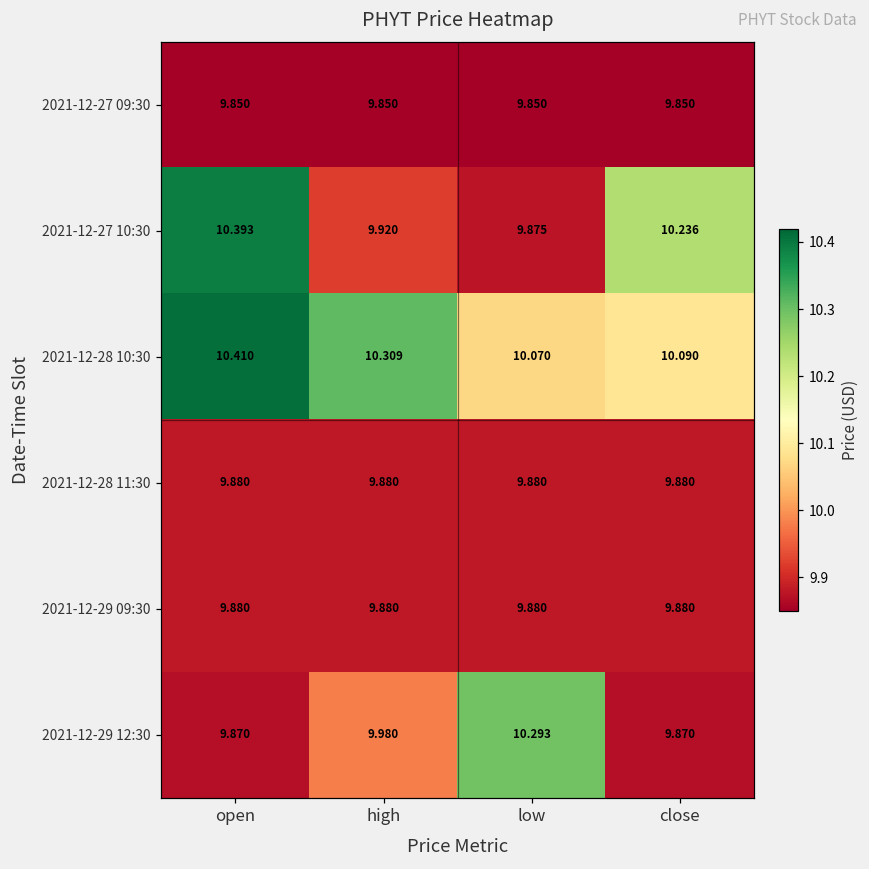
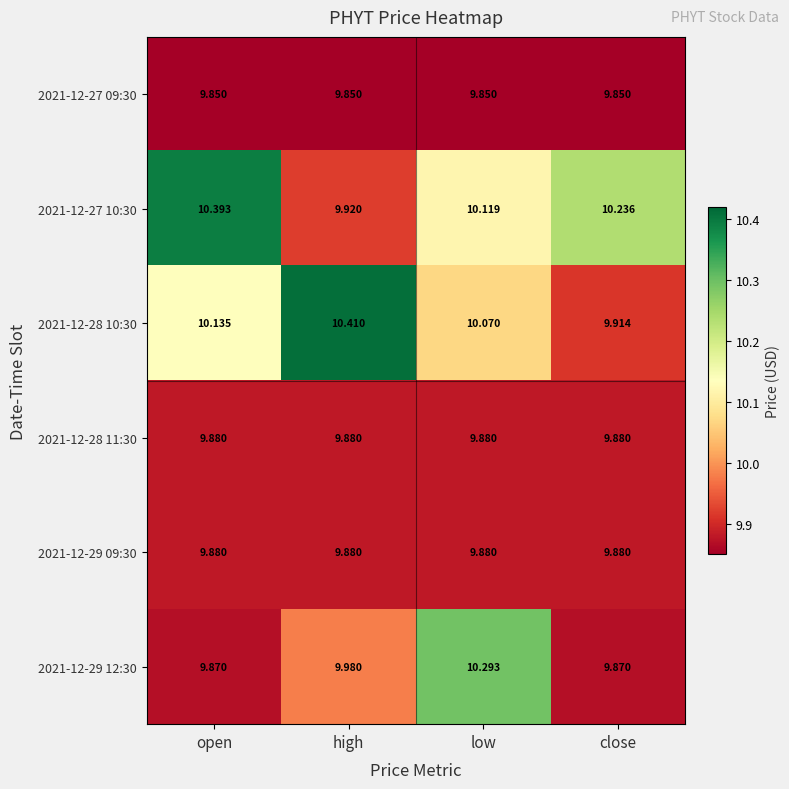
2021-12-27 10:30, low: 9.875 -> 10.119
2021-12-28 10:30, open: 10.410 -> 10.135
2021-12-28 10:30, high: 10.309 -> 10.410
2021-12-28 10:30, close: 10.090 -> 9.914
